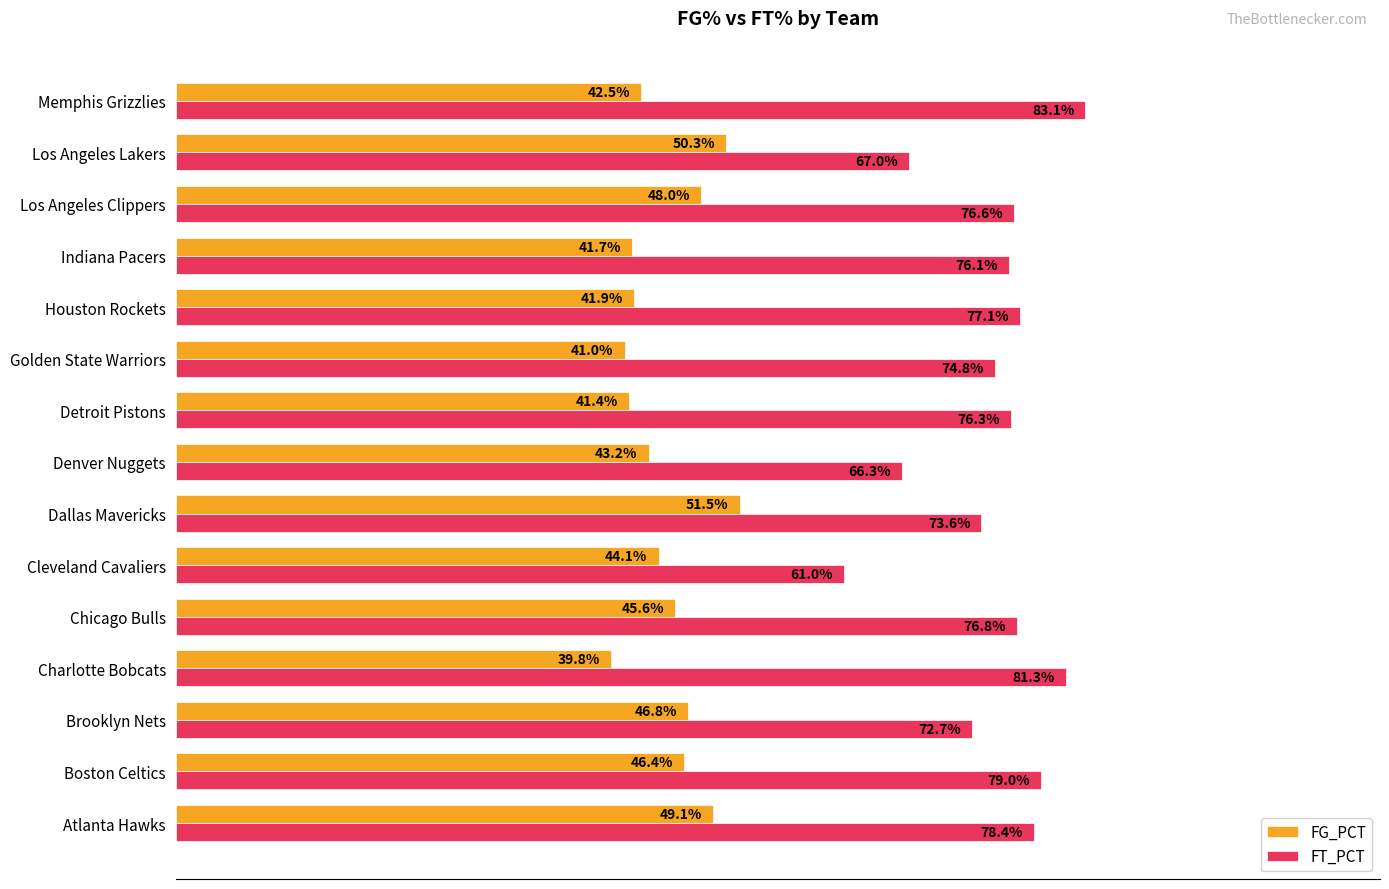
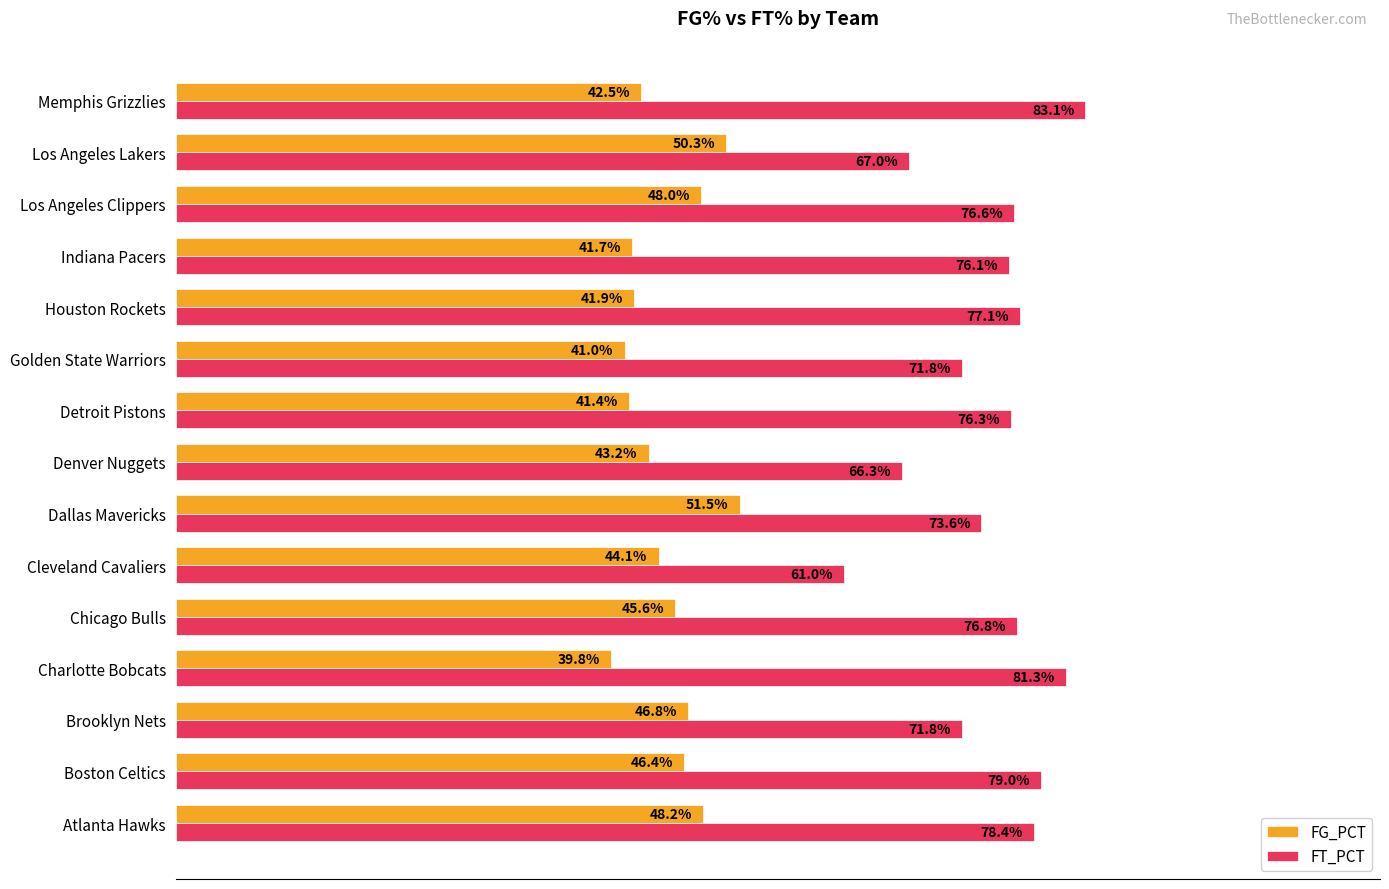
FT_PCT, Golden State Warriors: 74.8% -> 71.8%
FT_PCT, Brooklyn Nets: 72.7% -> 71.8%
FG_PCT, Atlanta Hawks: 49.1% -> 48.2%
